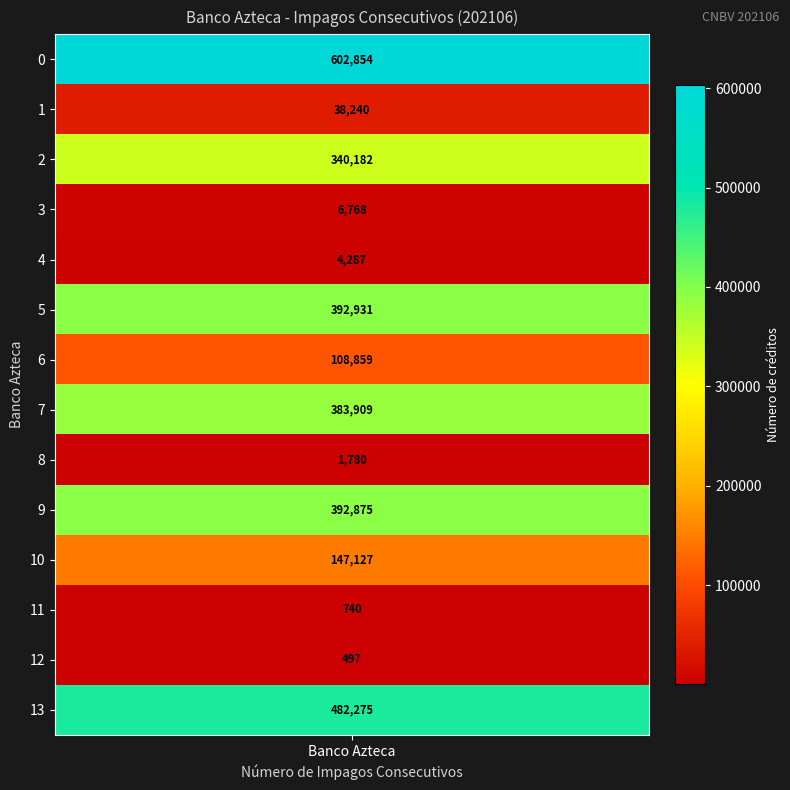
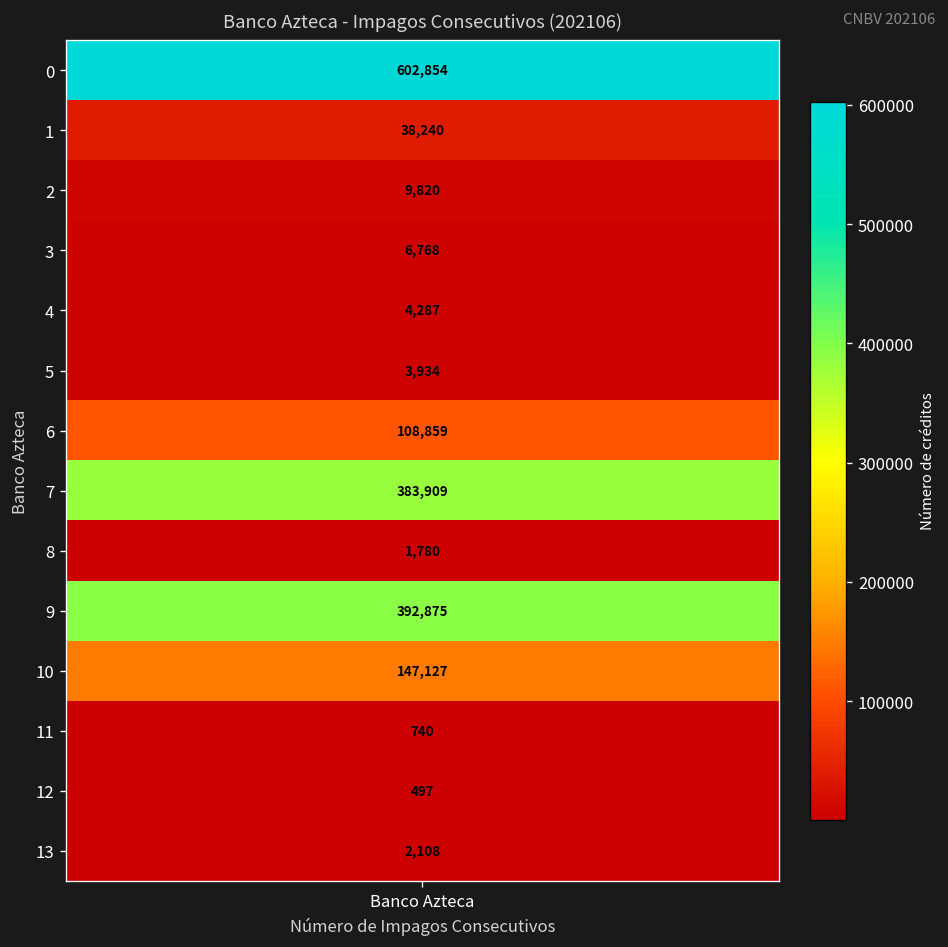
2, Banco Azteca: 340,182 -> 9,820
5, Banco Azteca: 392,931 -> 3,934
13, Banco Azteca: 482,275 -> 2,108
